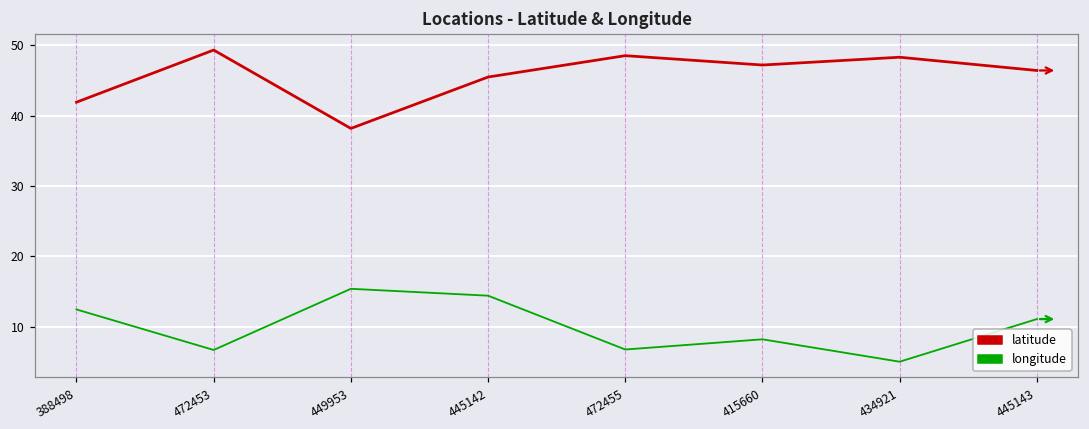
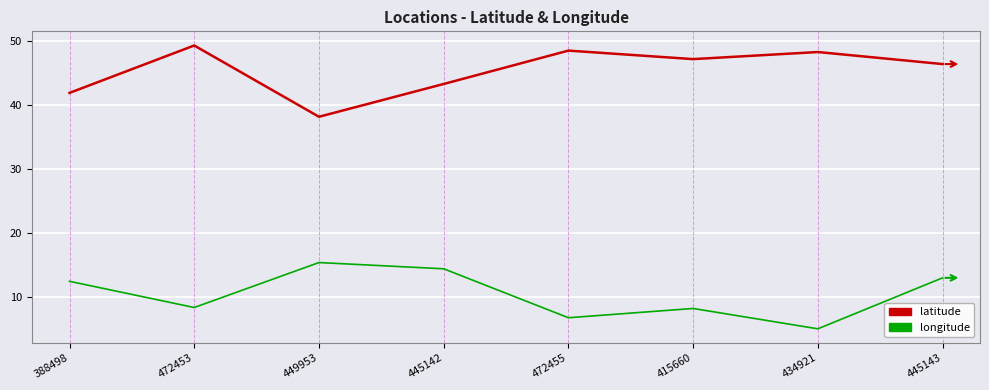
longitude, 472453: 7 -> 8
latitude, 445142: 45 -> 43
longitude, 445143: 11 -> 13
